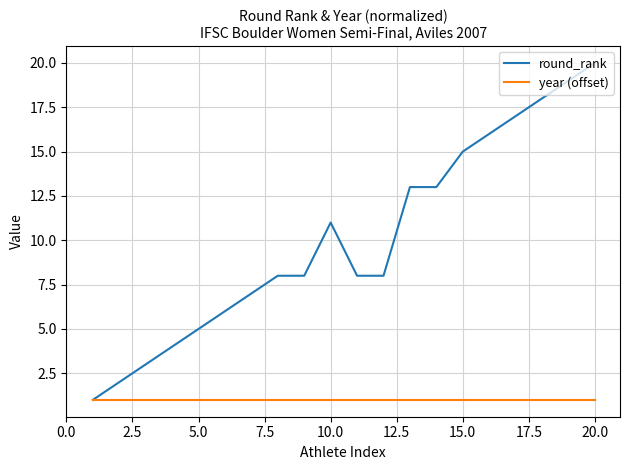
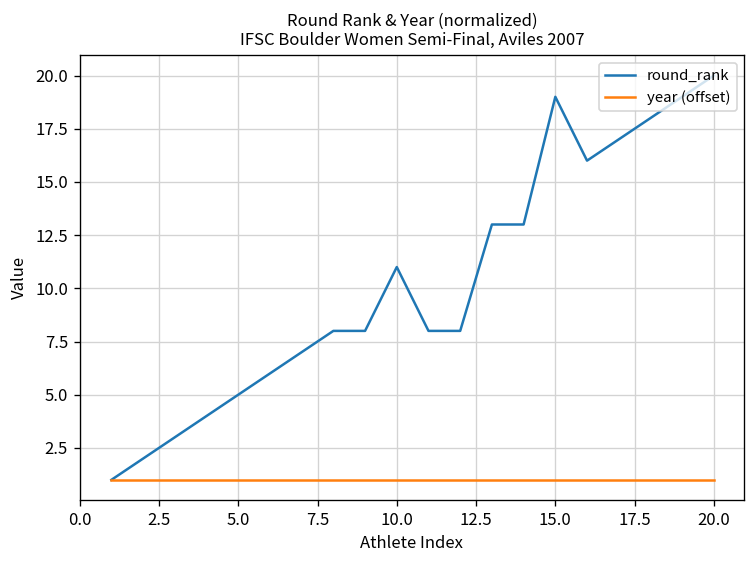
round_rank, 15.0: 15 -> 19
